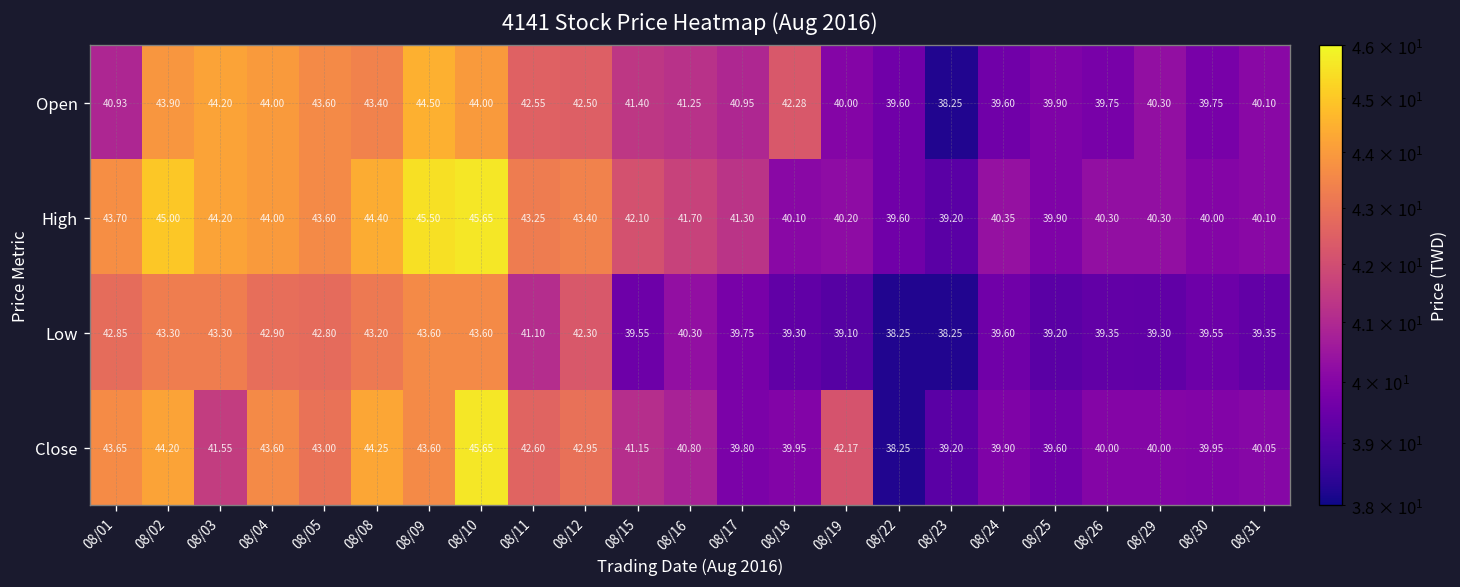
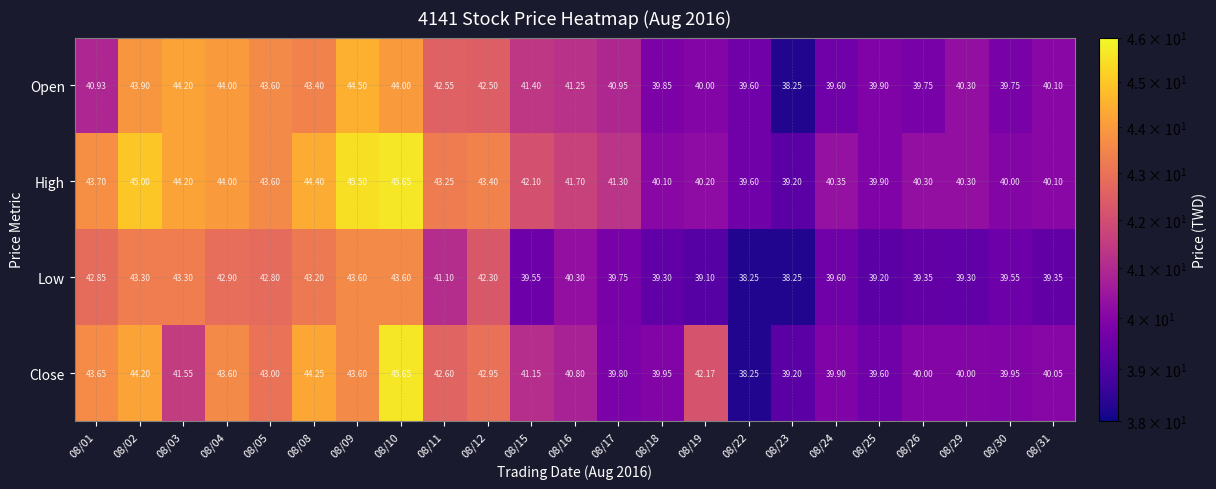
Open, 08/18: 42.28 -> 39.85
